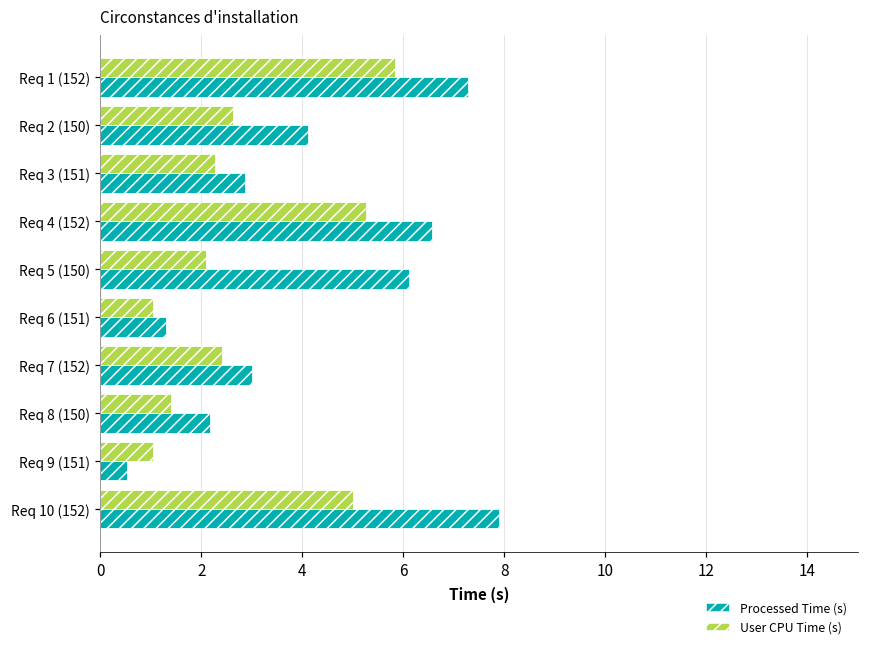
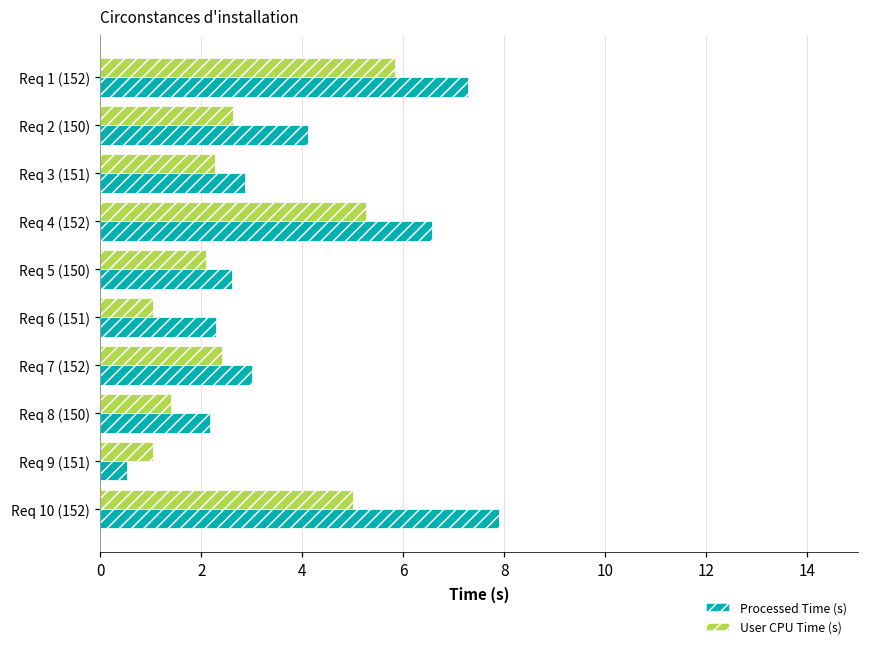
Processed Time (s), Req 5 (150): 6.1 -> 2.6
Processed Time (s), Req 6 (151): 1.3 -> 2.3
